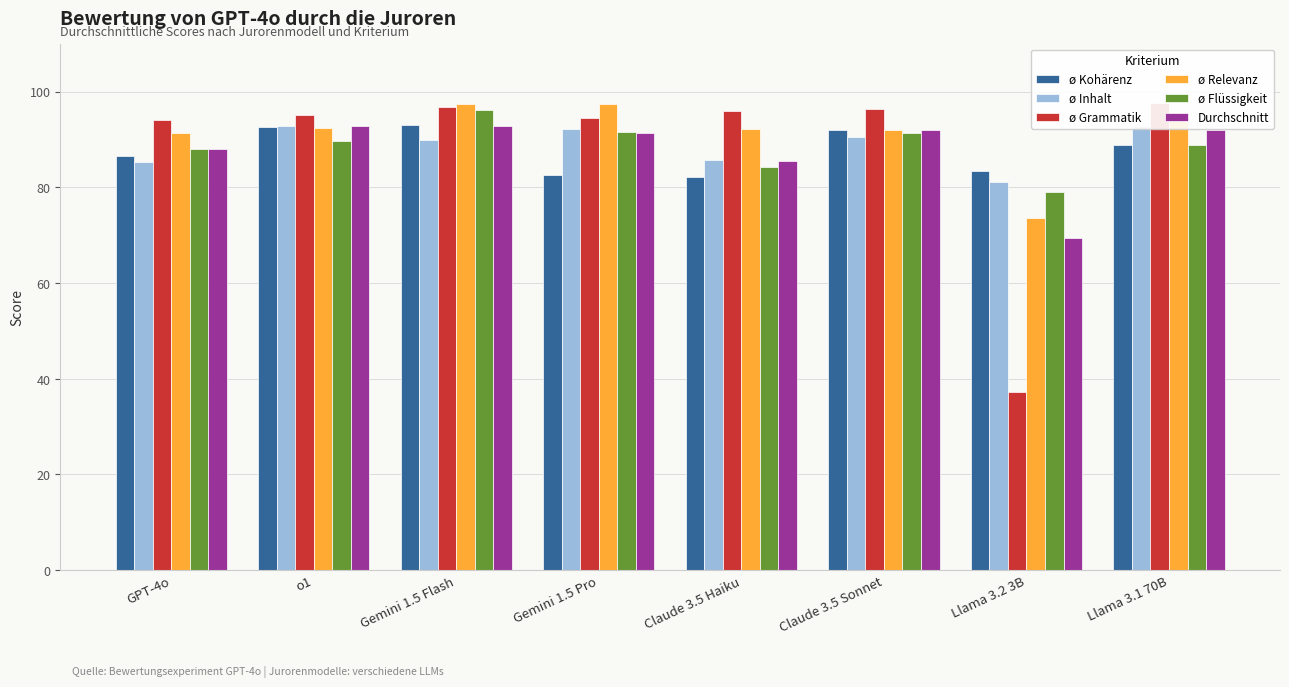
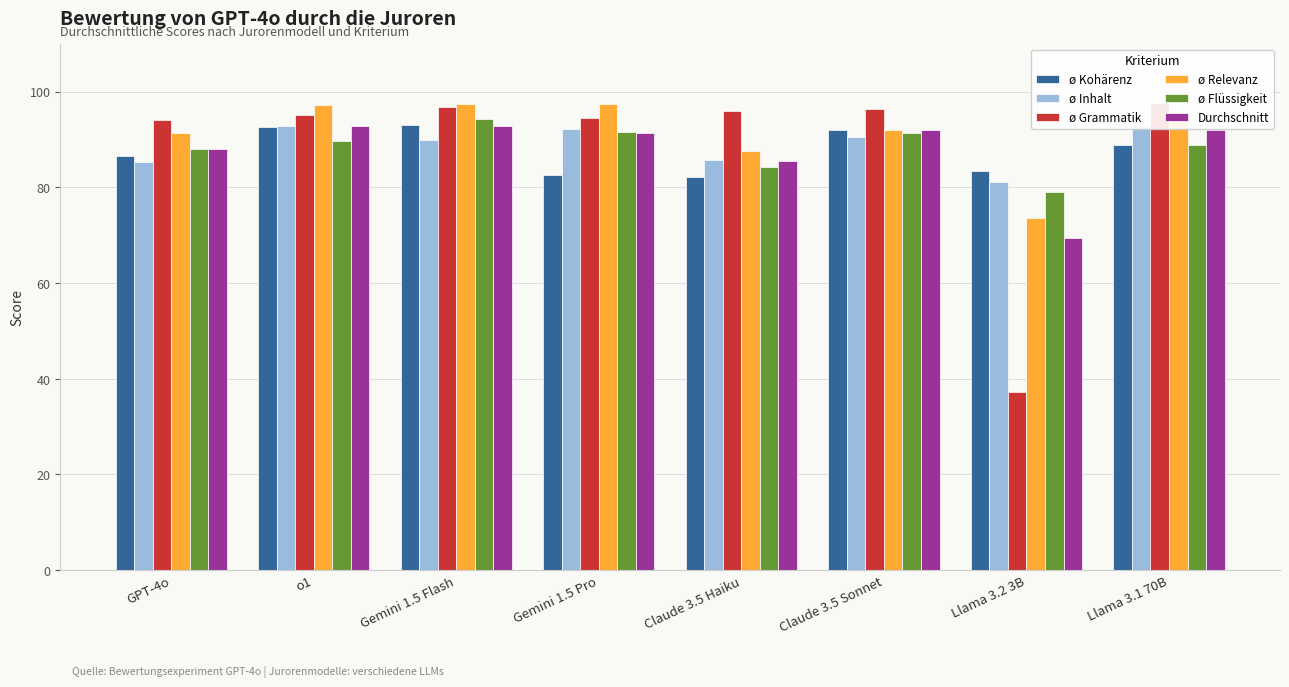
ø Relevanz, o1: 92 -> 97
ø Flüssigkeit, Gemini 1.5 Flash: 96 -> 94
ø Relevanz, Claude 3.5 Haiku: 92 -> 88
